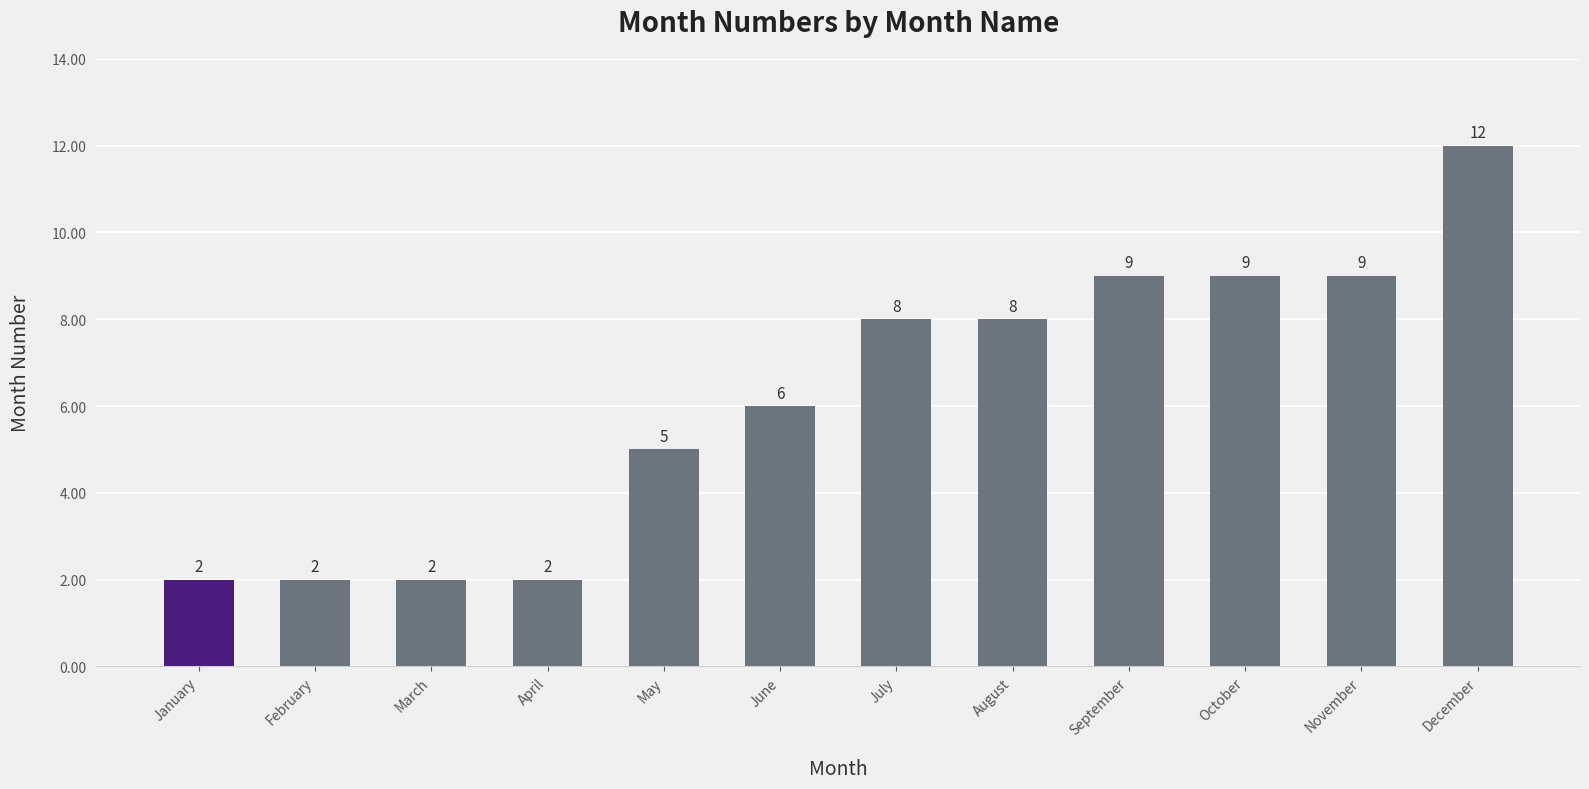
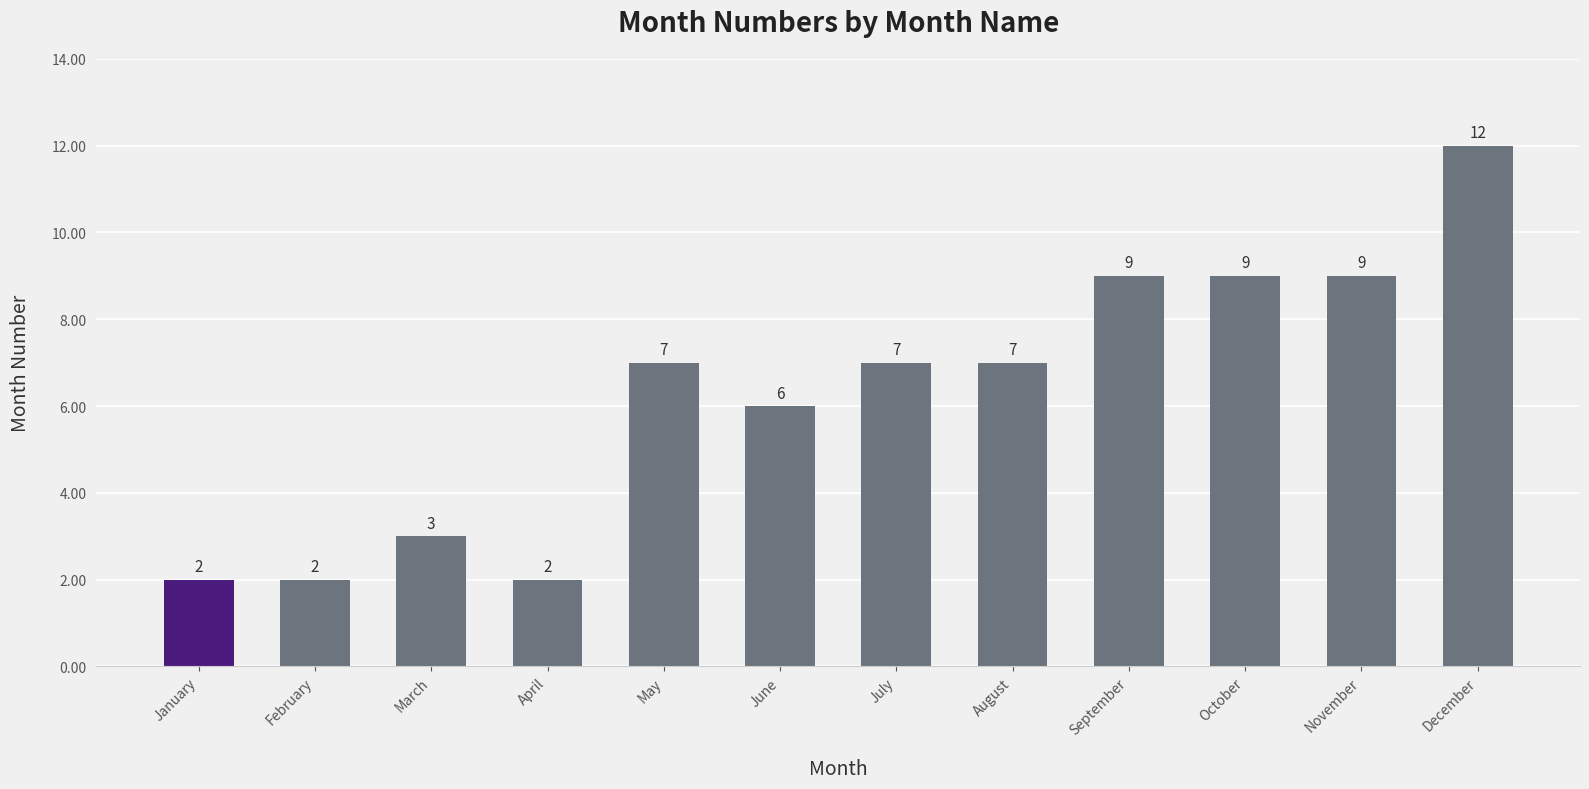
March: 2 -> 3
May: 5 -> 7
July: 8 -> 7
August: 8 -> 7
